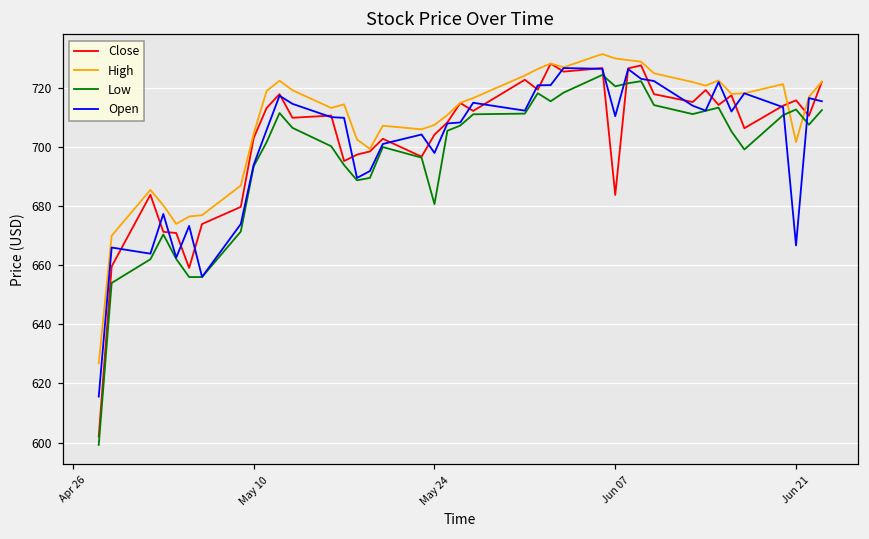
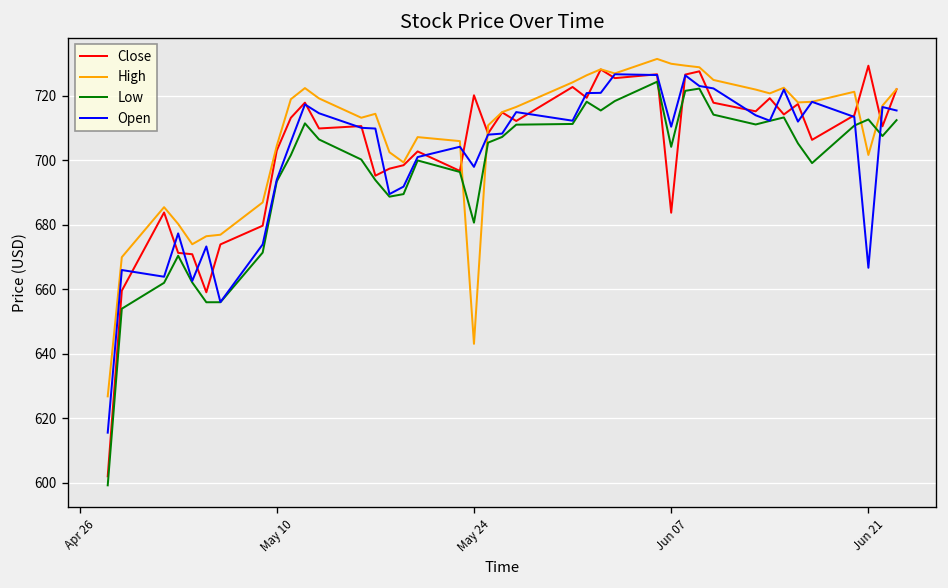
Close, May 24: 704 -> 720
High, May 24: 708 -> 643
Low, Jun 07: 721 -> 704
Close, Jun 21: 716 -> 729
